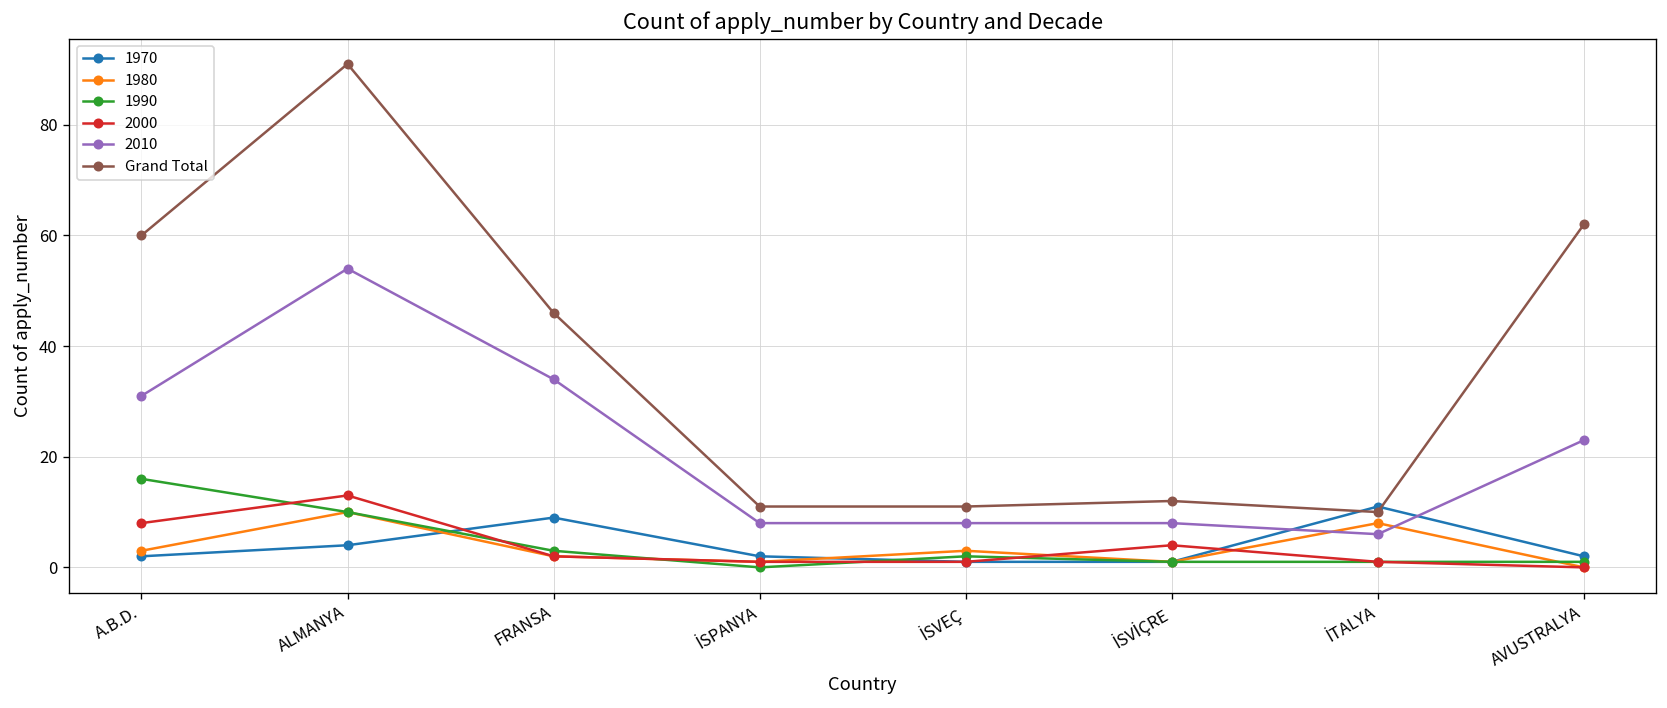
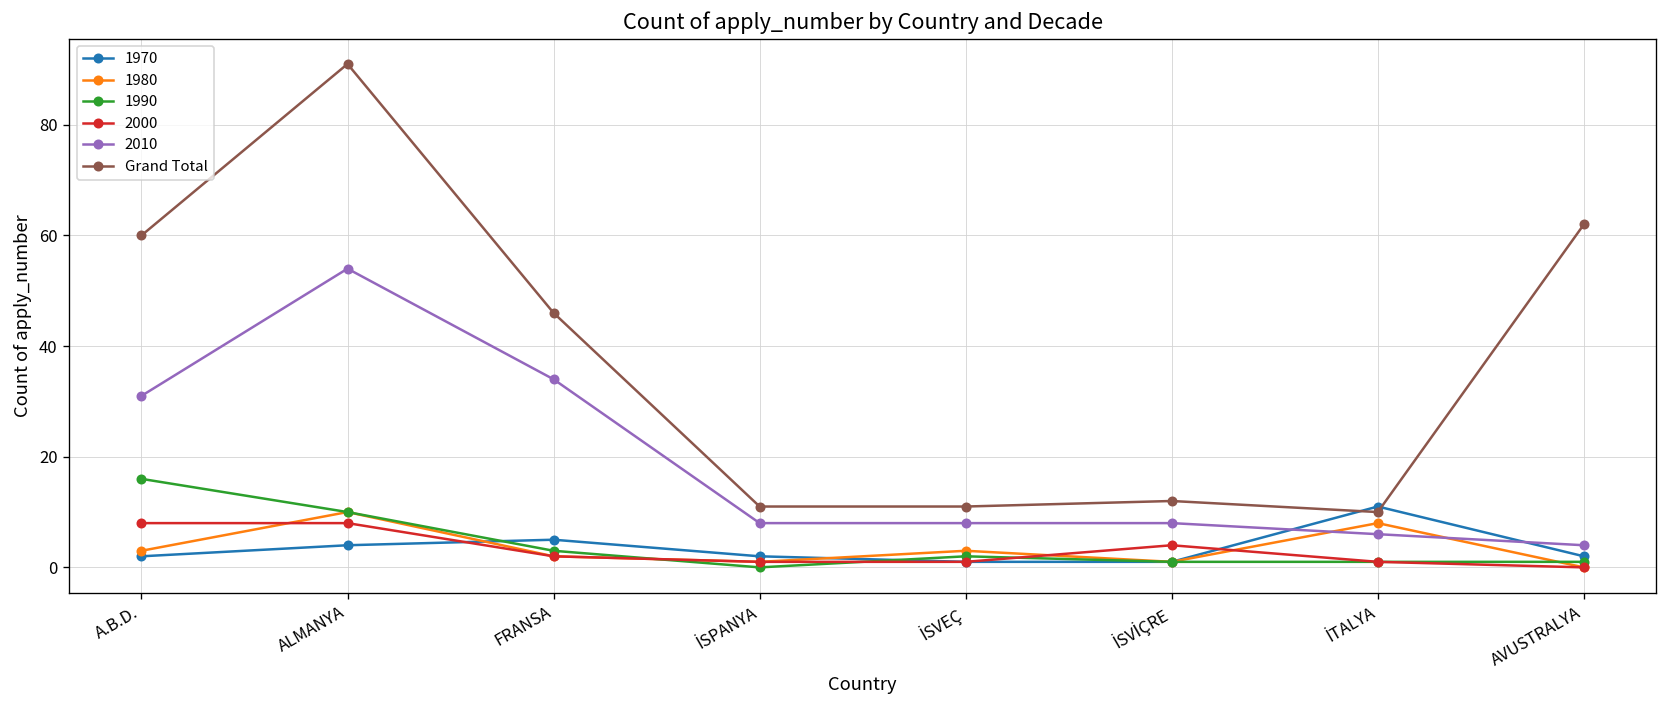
2000, ALMANYA: 13 -> 8
1970, FRANSA: 9 -> 5
2010, AVUSTRALYA: 23 -> 4
